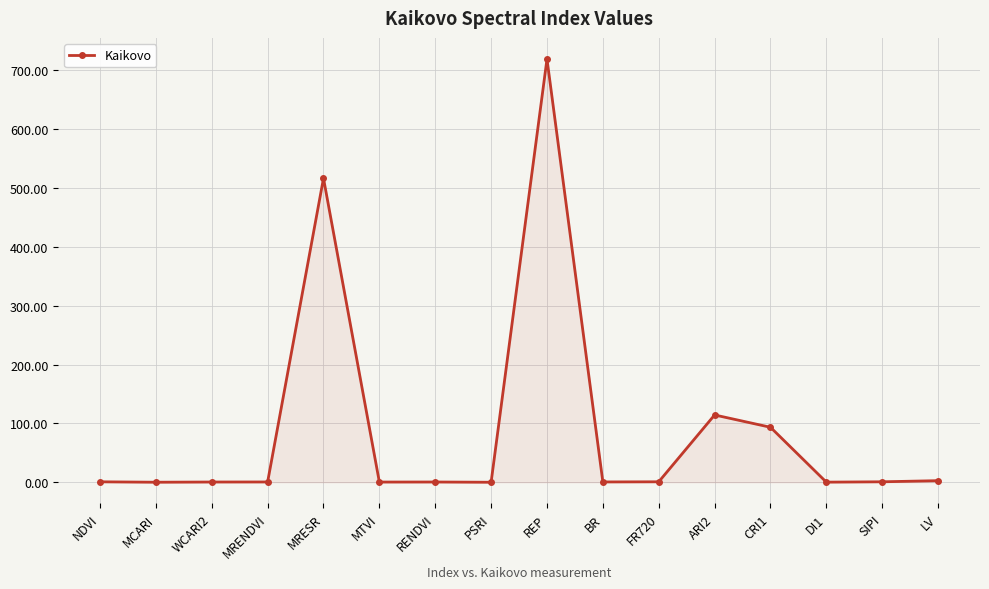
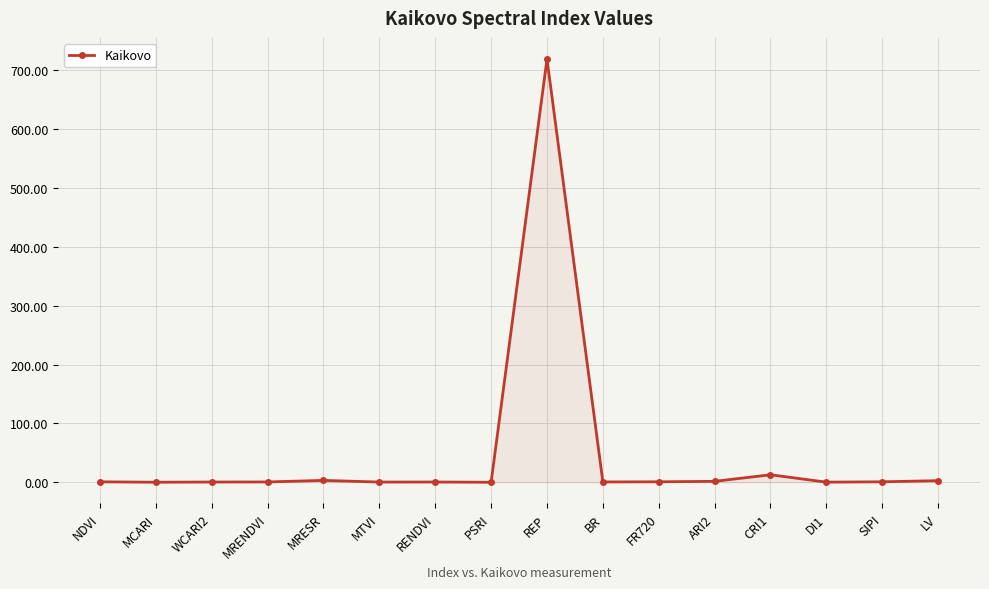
MRESR: 520 -> 0
ARI2: 110 -> 0
CRI1: 90 -> 10
